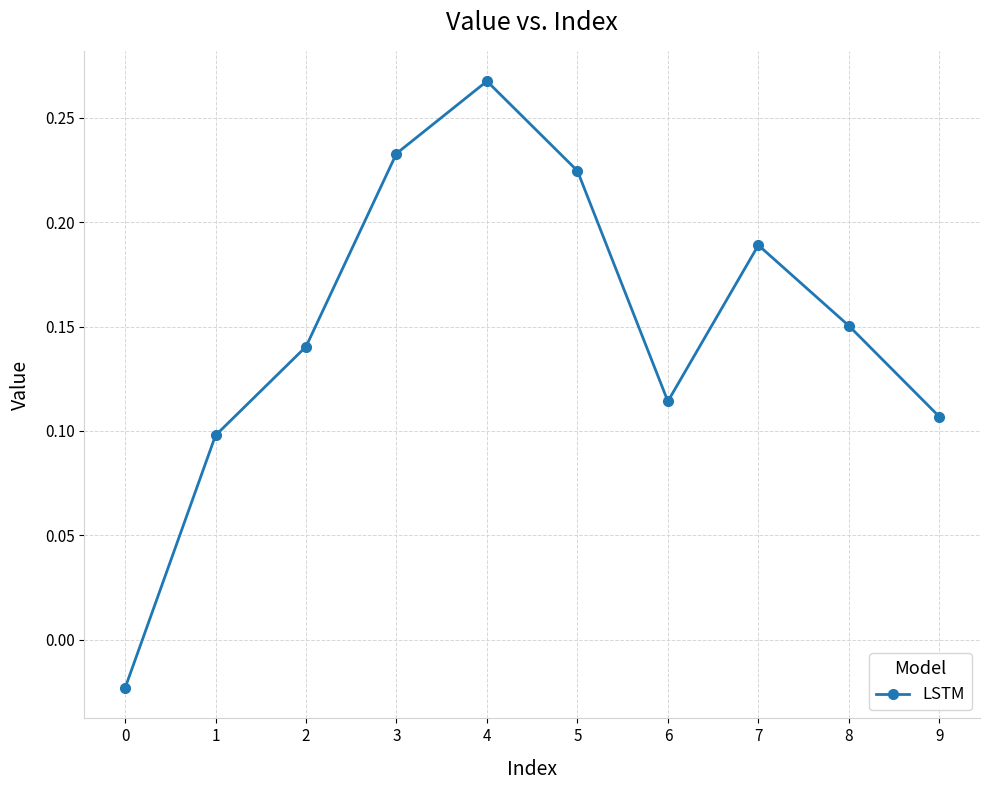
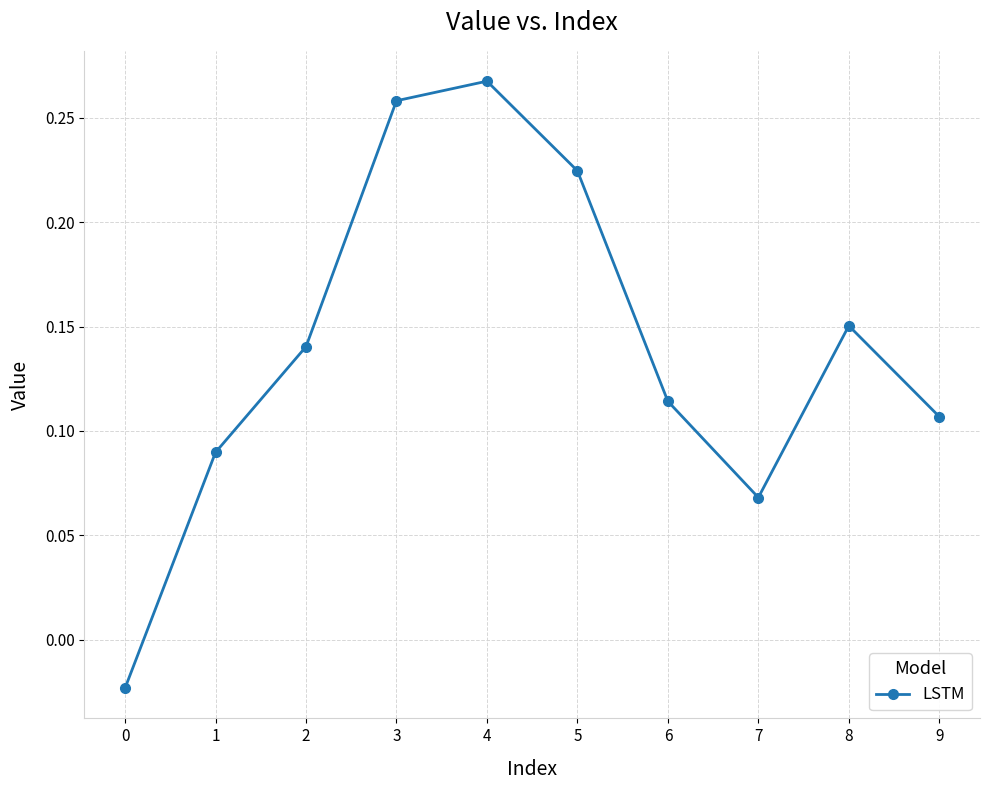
1: 0.098 -> 0.090
3: 0.233 -> 0.258
7: 0.189 -> 0.068
